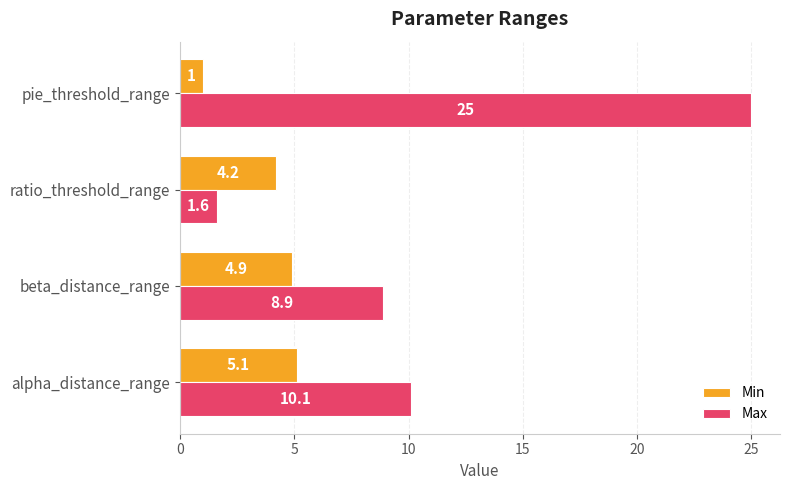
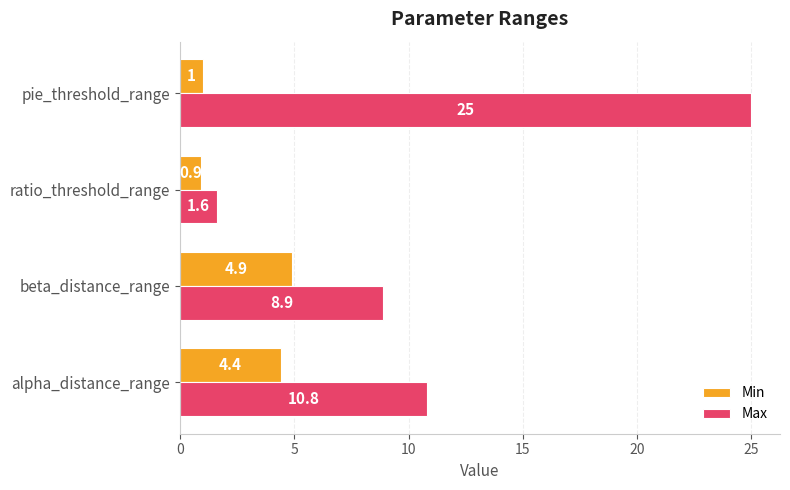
Min, ratio_threshold_range: 4.2 -> 0.9
Min, alpha_distance_range: 5.1 -> 4.4
Max, alpha_distance_range: 10.1 -> 10.8
